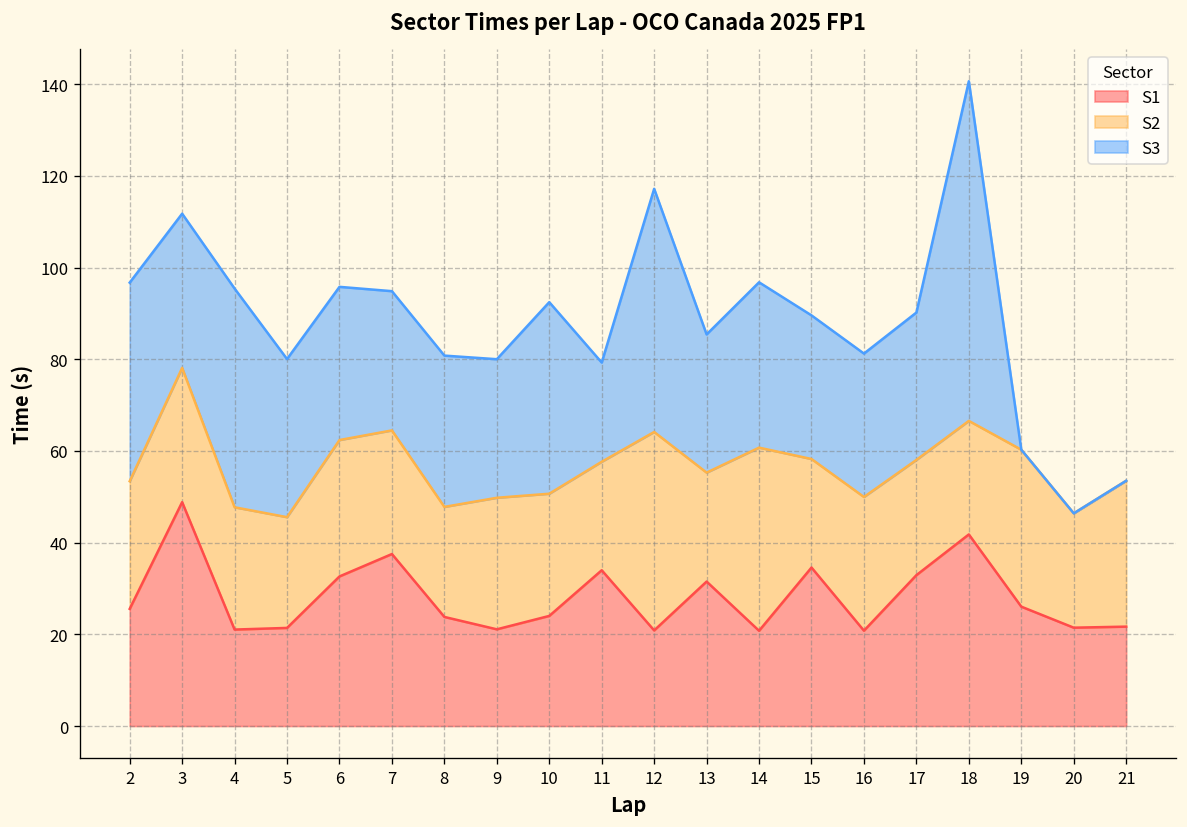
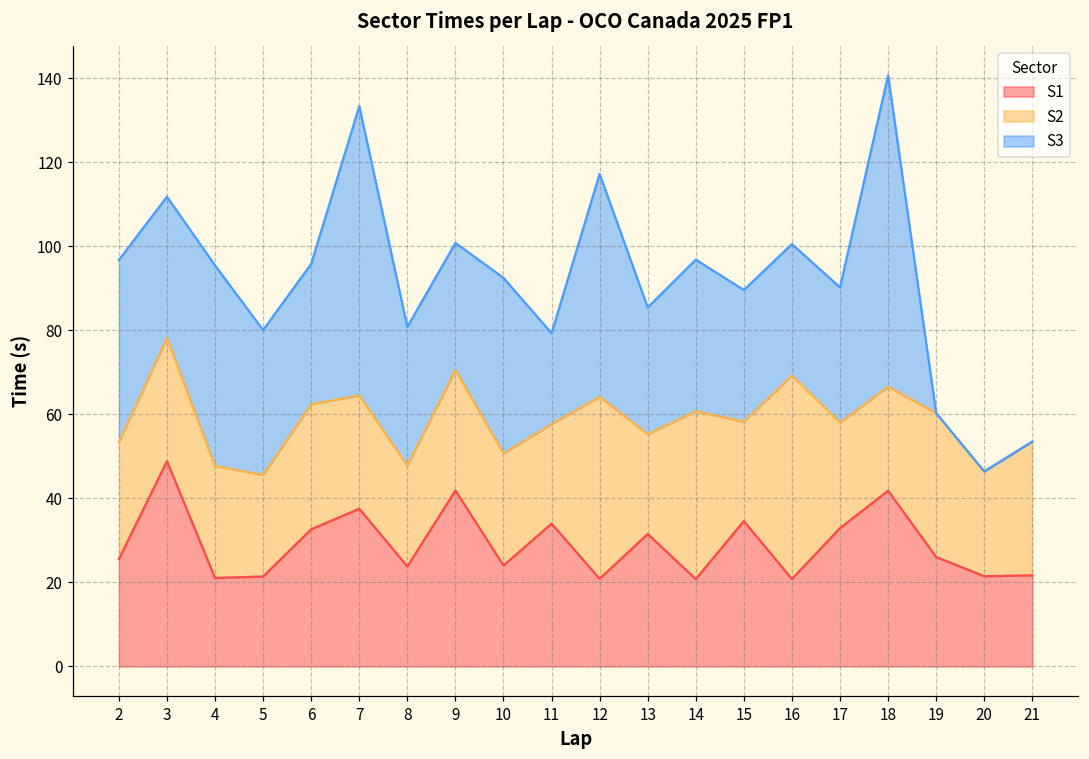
S3, 7: 30 -> 69
S1, 9: 21 -> 42
S2, 16: 29 -> 48
